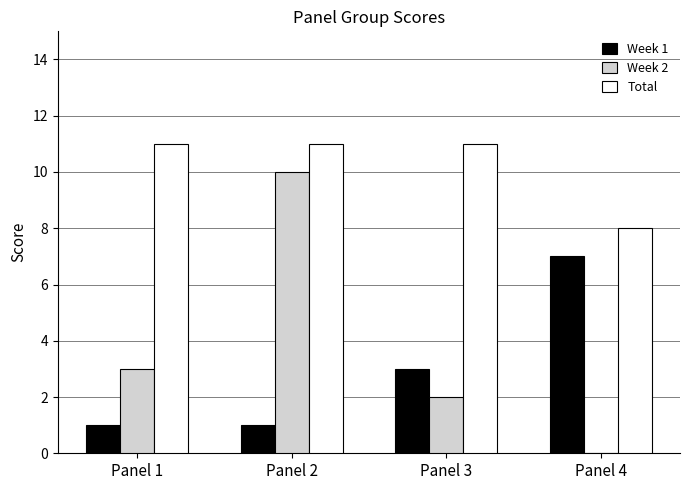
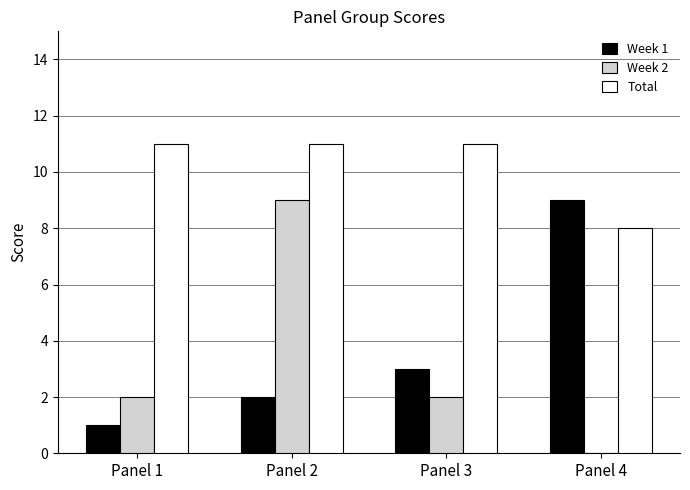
Week 2, Panel 1: 3 -> 2
Week 1, Panel 2: 1 -> 2
Week 2, Panel 2: 10 -> 9
Week 1, Panel 4: 7 -> 9
